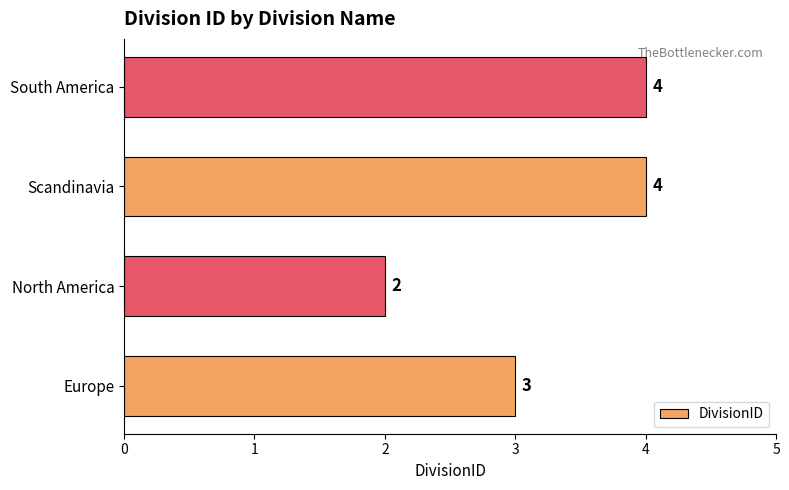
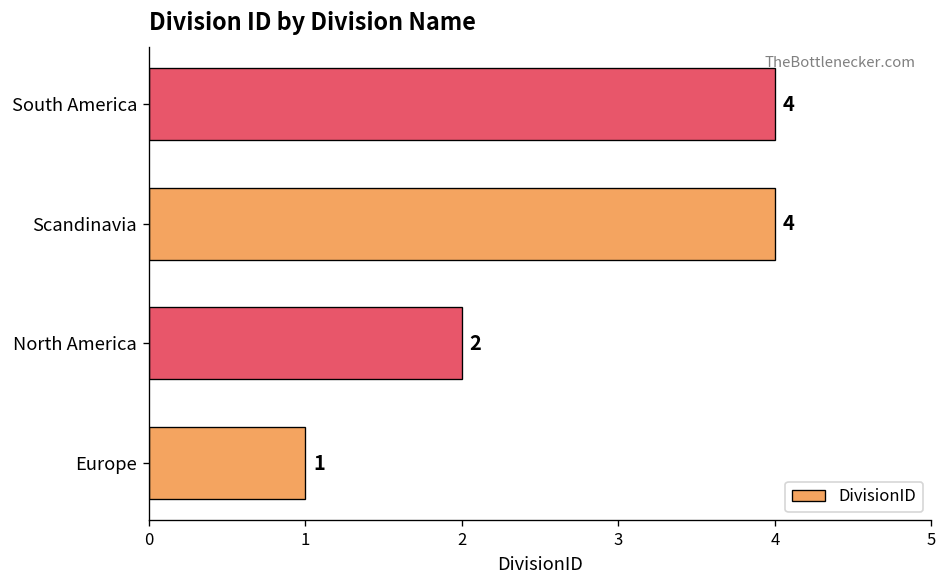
Europe: 3 -> 1
